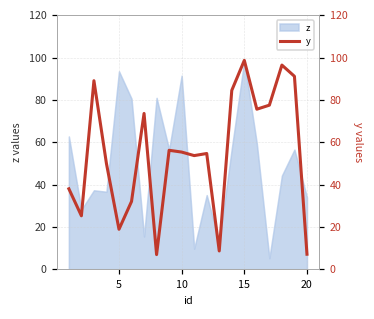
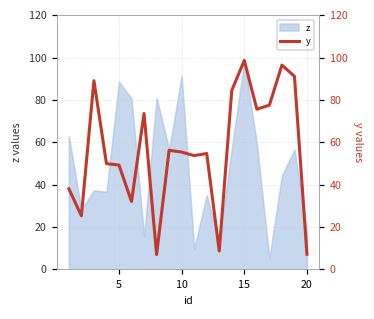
z, 5: 94 -> 89
z, 20: 34 -> 17
y, 5: 19 -> 49
